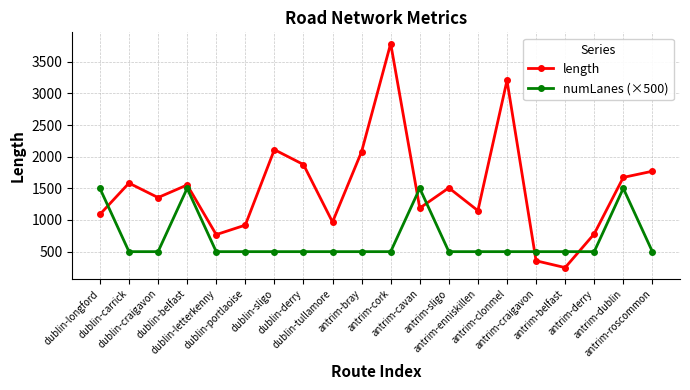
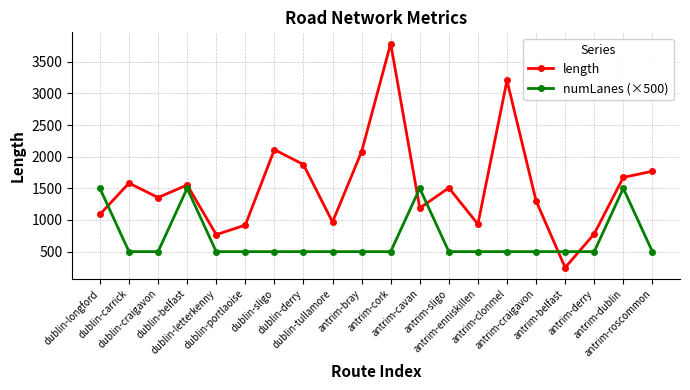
length, antrim-enniskillen: 1100 -> 900
length, antrim-craigavon: 400 -> 1300
